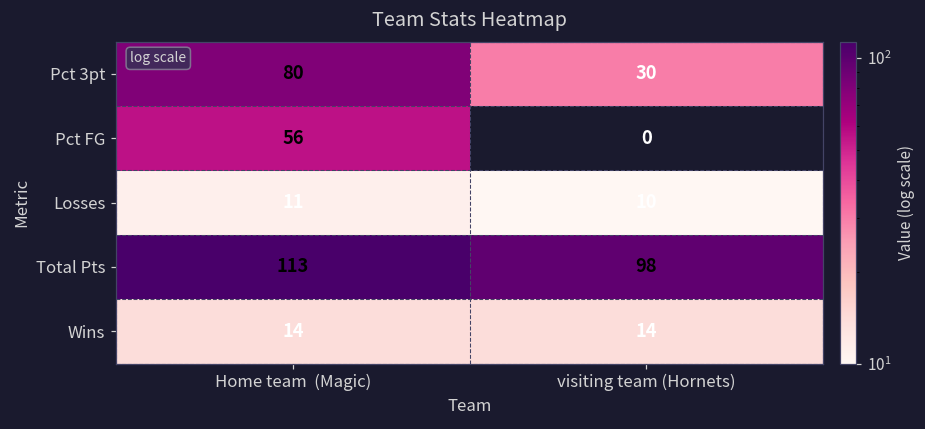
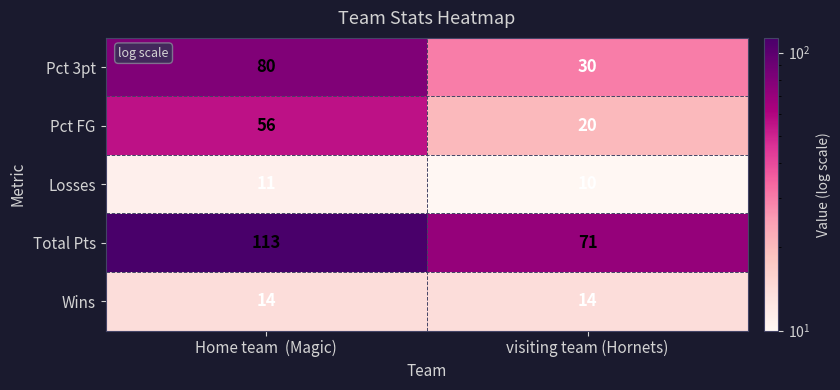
Pct FG, visiting team (Hornets): 0 -> 20
Total Pts, visiting team (Hornets): 98 -> 71
